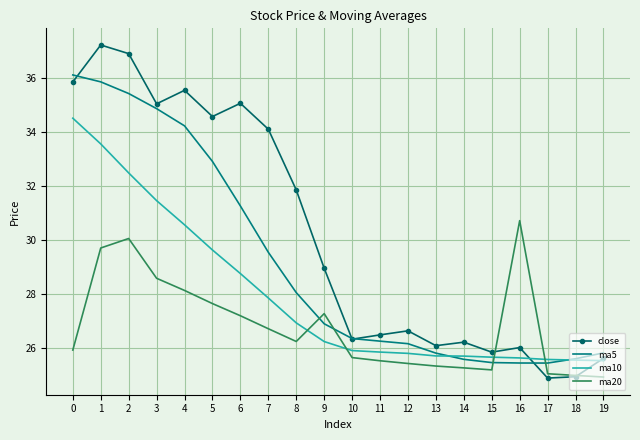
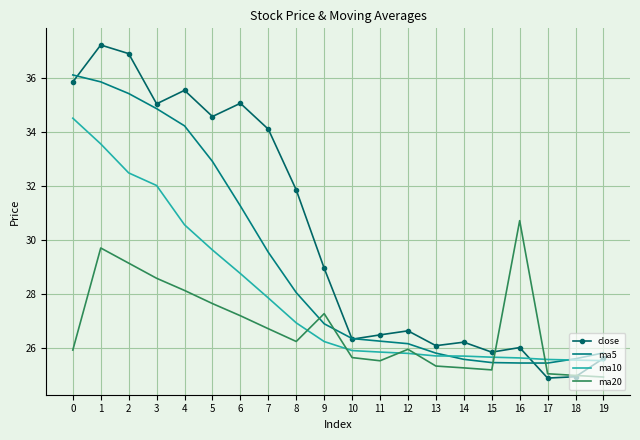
ma20, 2: 30.1 -> 29.1
ma10, 3: 31.5 -> 32.0
ma20, 12: 25.4 -> 26.0
